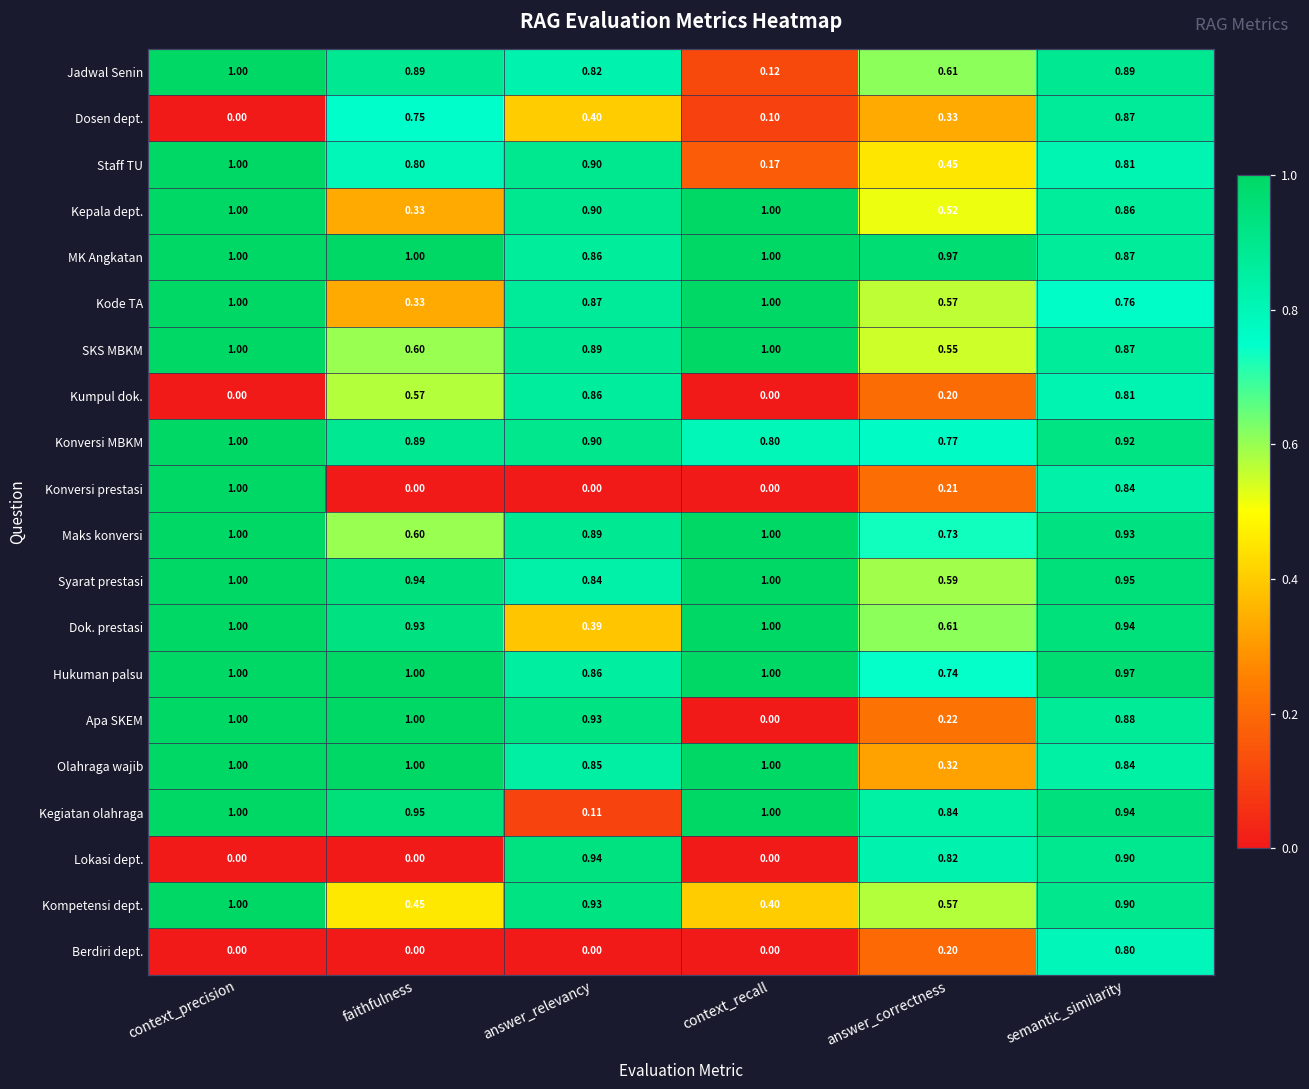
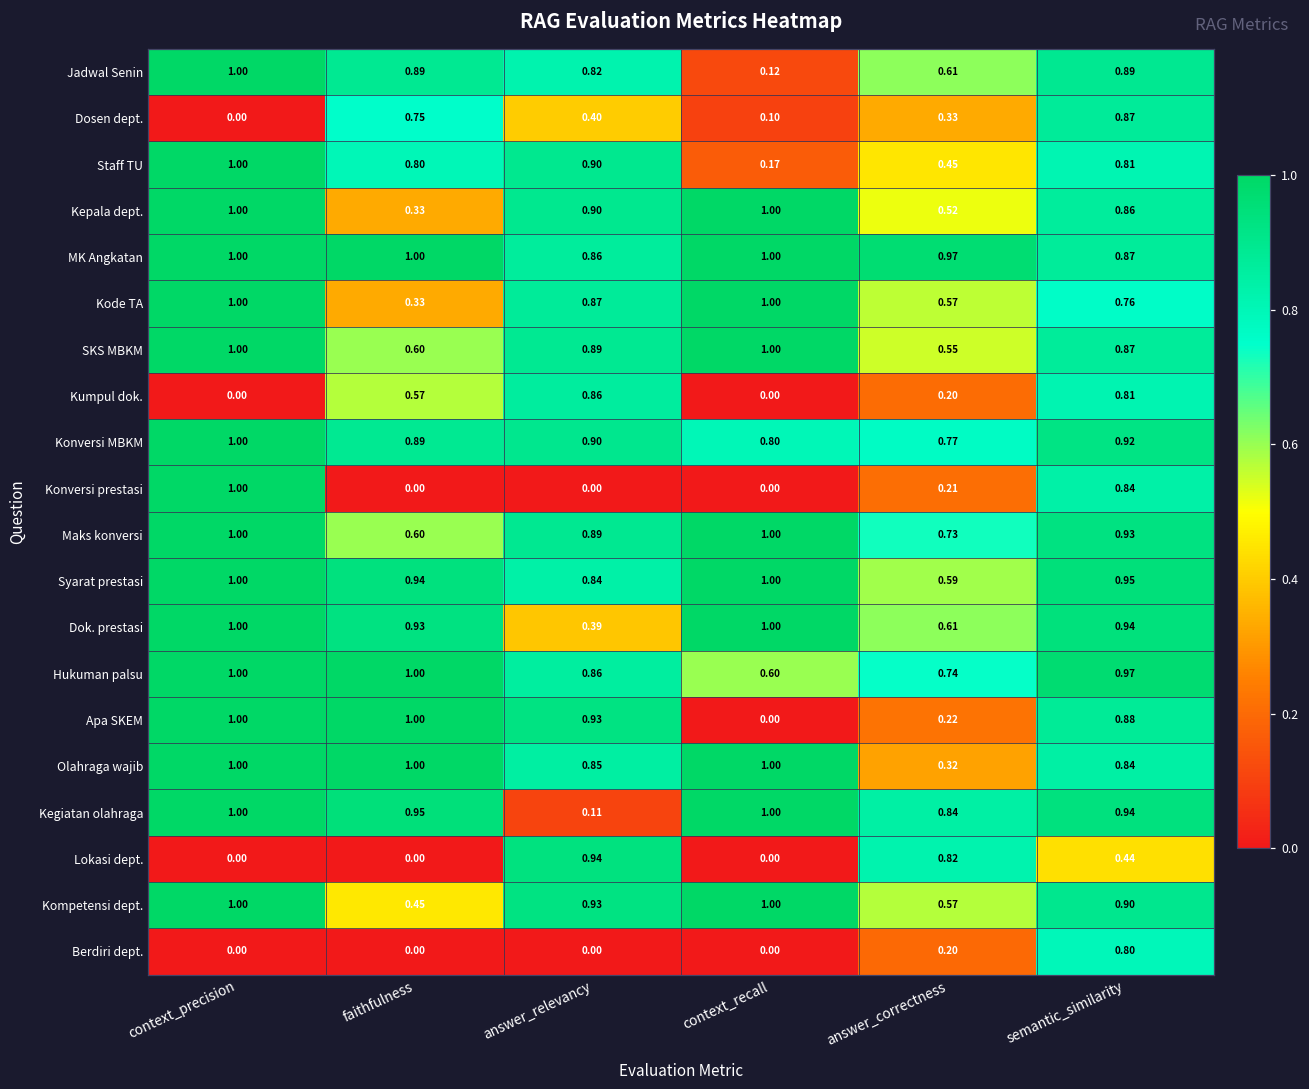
Hukuman palsu, context_recall: 1.00 -> 0.60
Lokasi dept., semantic_similarity: 0.90 -> 0.44
Kompetensi dept., context_recall: 0.40 -> 1.00
